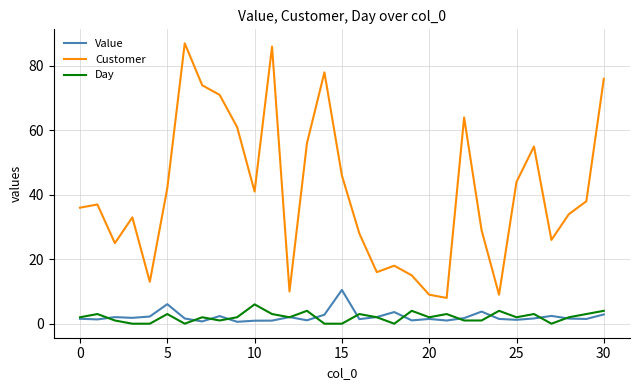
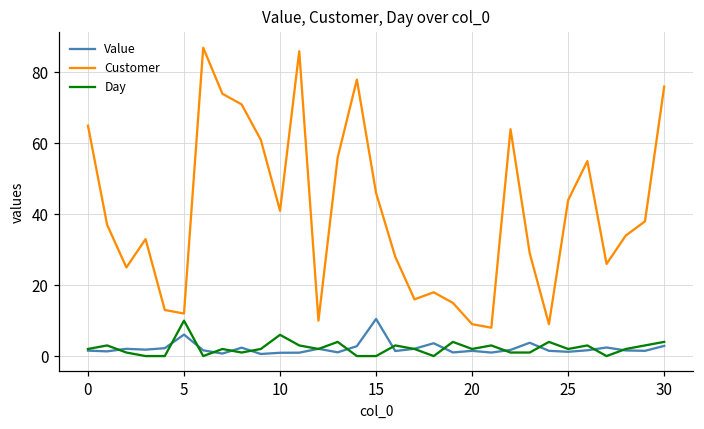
Customer, 0: 36 -> 65
Customer, 5: 42 -> 12
Day, 5: 3 -> 10
